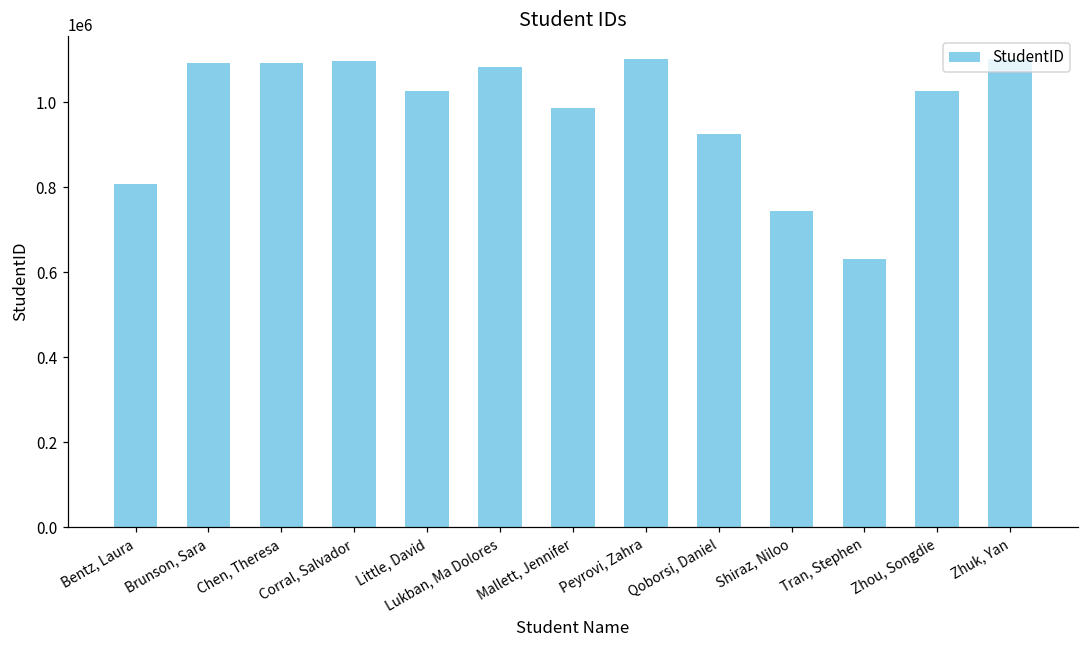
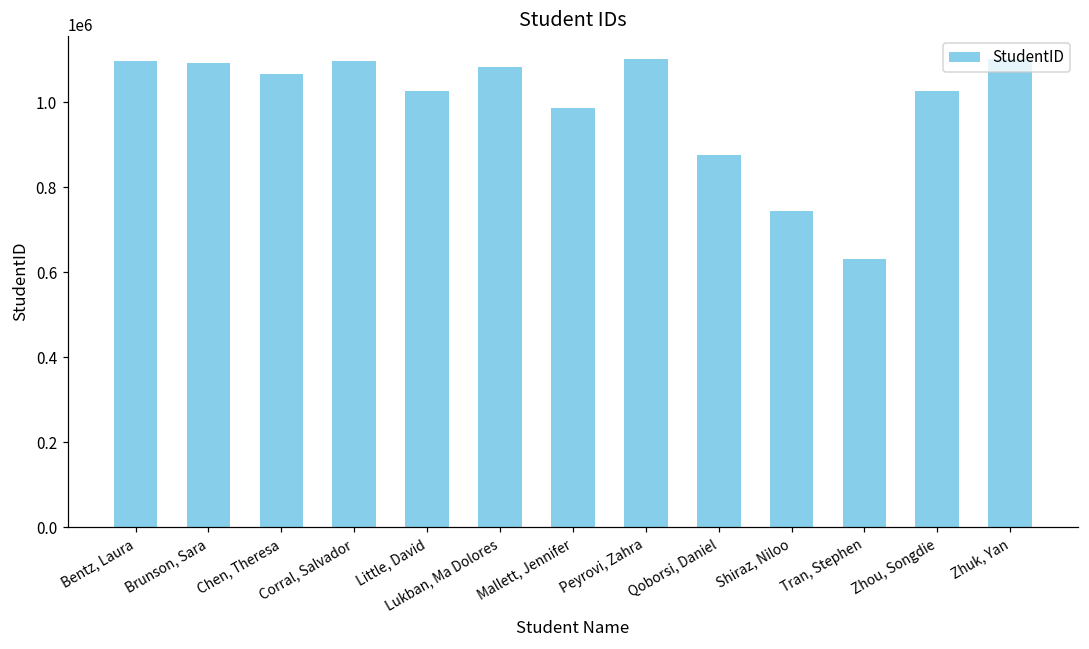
Bentz, Laura: 810000 -> 1100000
Chen, Theresa: 1090000 -> 1070000
Qoborsi, Daniel: 930000 -> 880000
